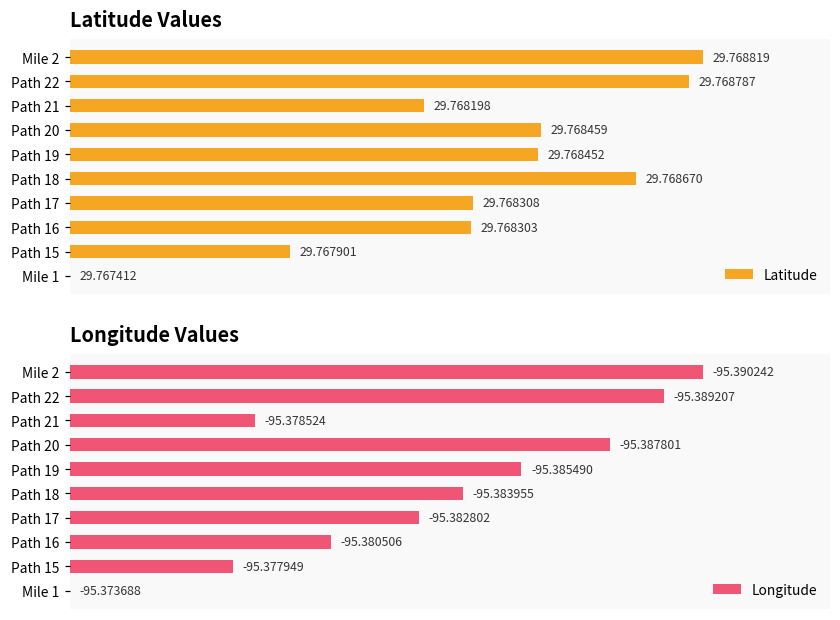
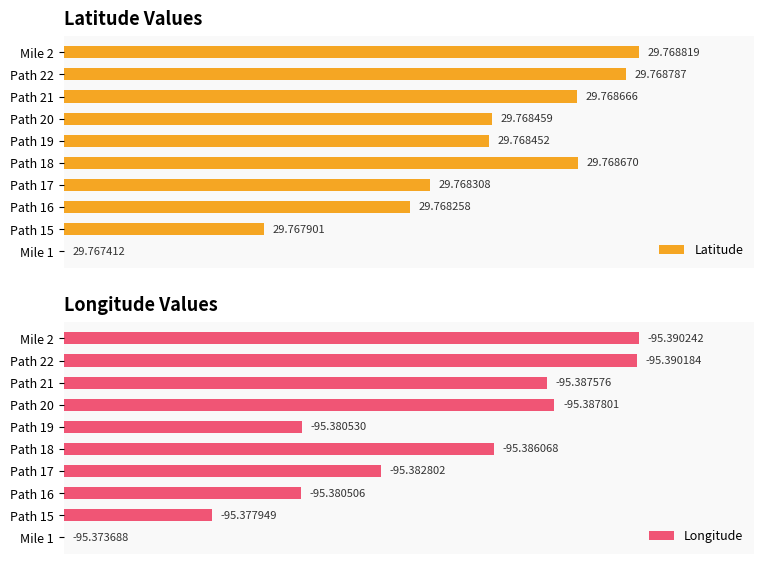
Latitude Values, Path 21: 29.768198 -> 29.768666
Latitude Values, Path 16: 29.768303 -> 29.768258
Longitude Values, Path 22: -95.389207 -> -95.390184
Longitude Values, Path 21: -95.378524 -> -95.387576
Longitude Values, Path 19: -95.385490 -> -95.380530
Longitude Values, Path 18: -95.383955 -> -95.386068
